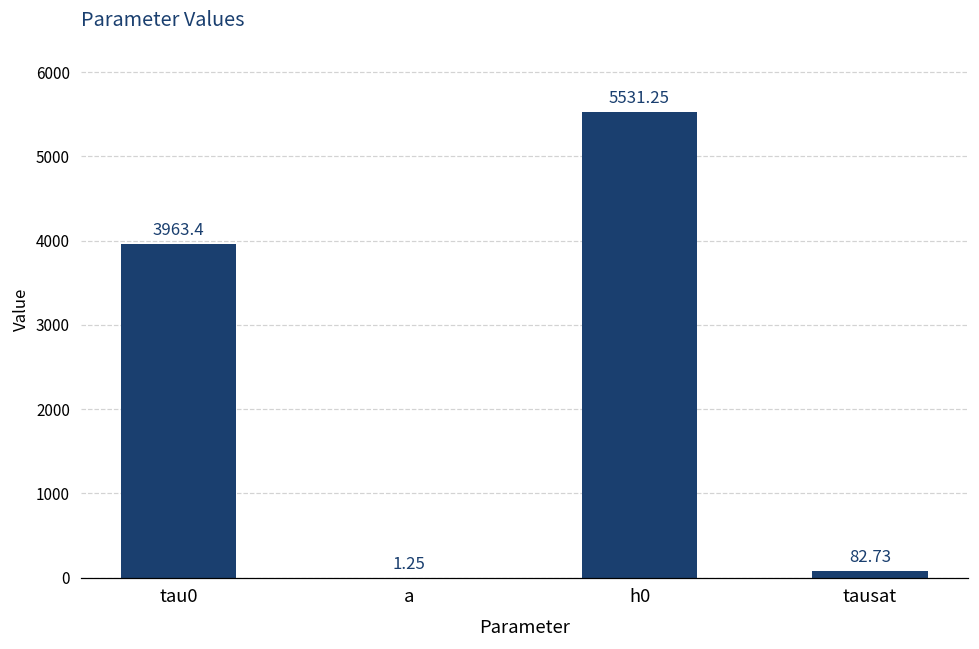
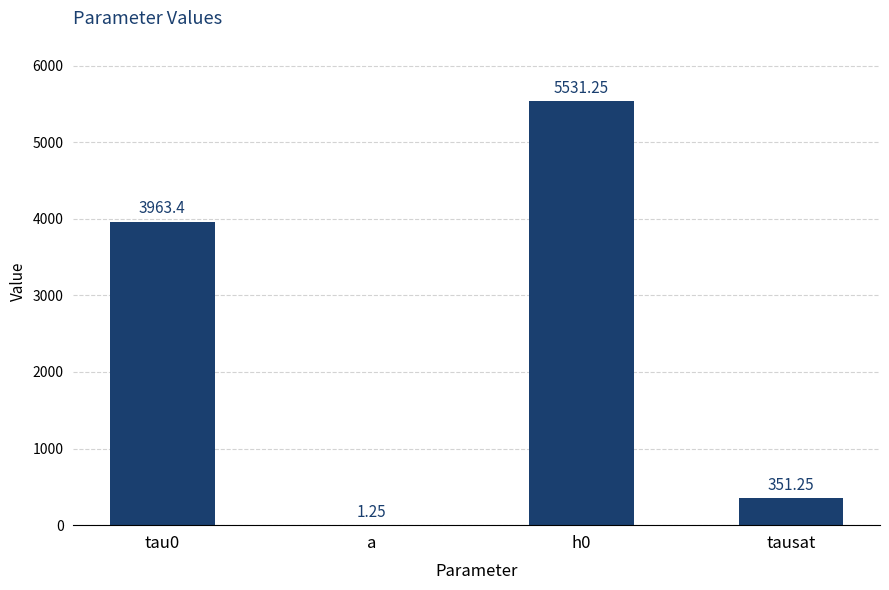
tausat: 82.73 -> 351.25
